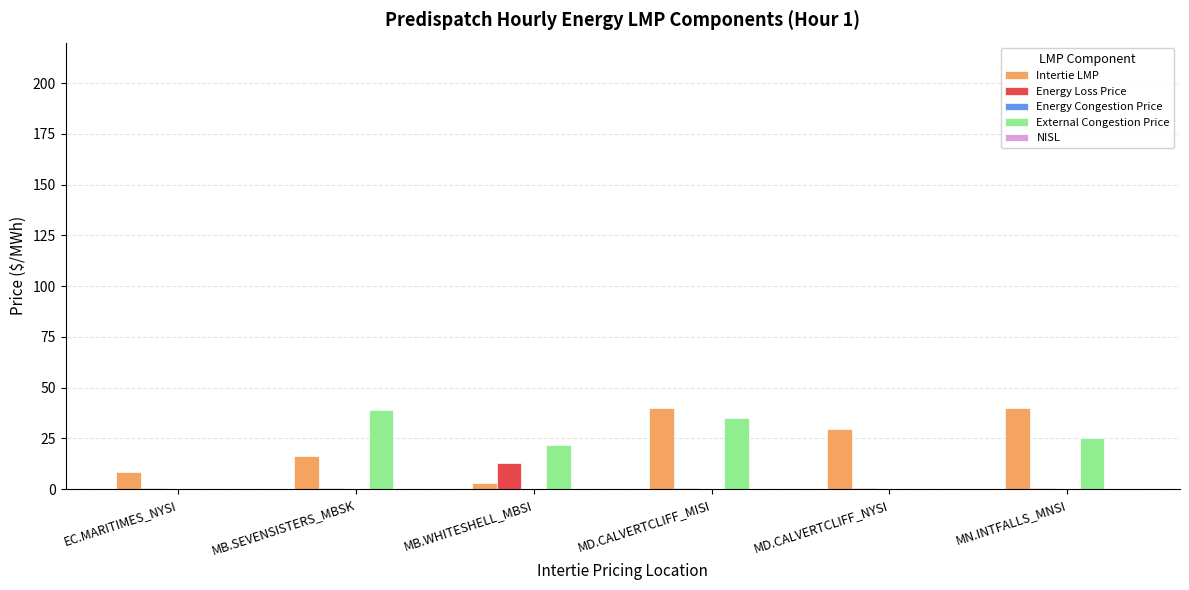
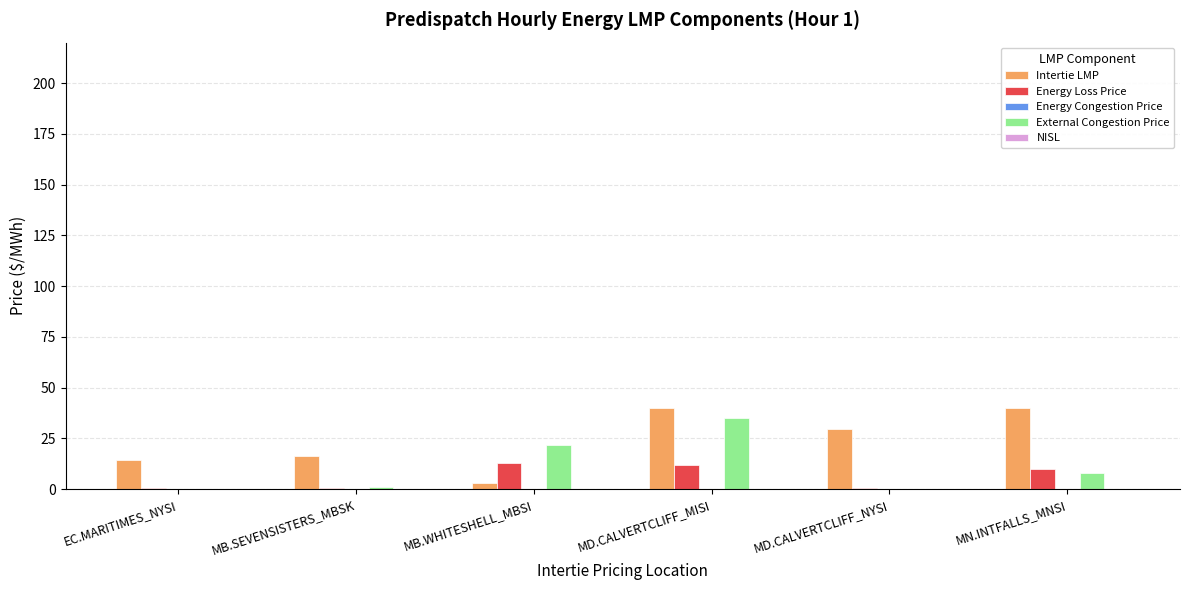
Intertie LMP, EC.MARITIMES_NYSI: 8 -> 15
External Congestion Price, MB.SEVENSISTERS_MBSK: 39 -> 1
Energy Loss Price, MD.CALVERTCLIFF_MISI: 1 -> 12
Energy Loss Price, MN.INTFALLS_MNSI: 1 -> 10
External Congestion Price, MN.INTFALLS_MNSI: 25 -> 8
